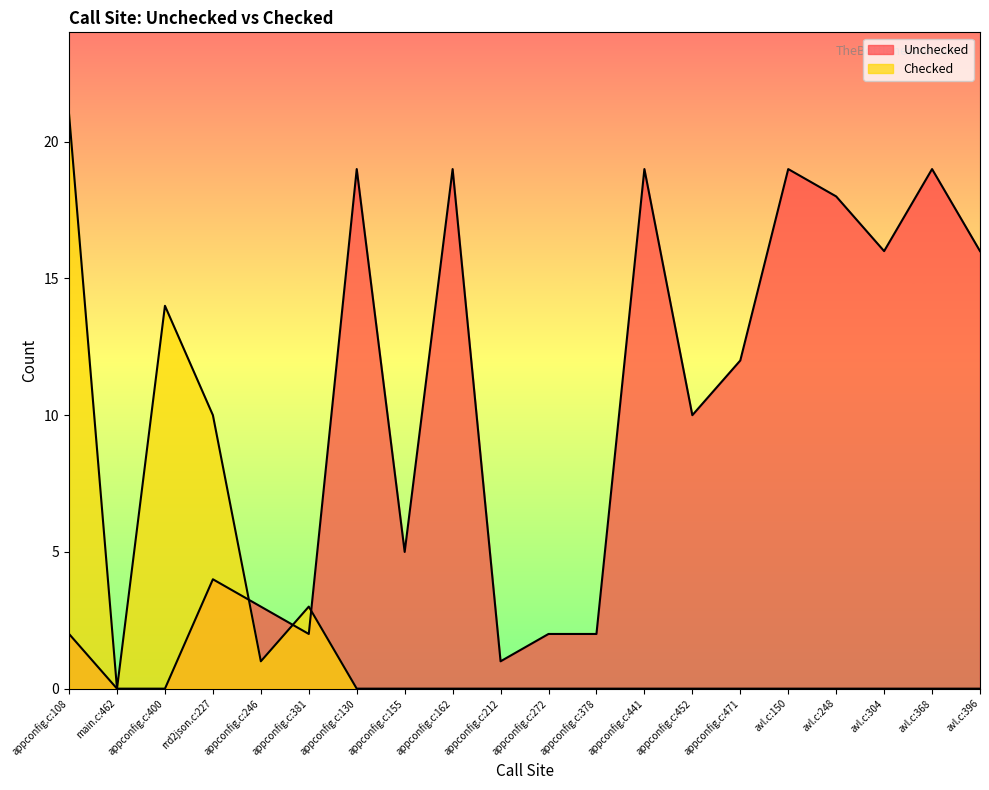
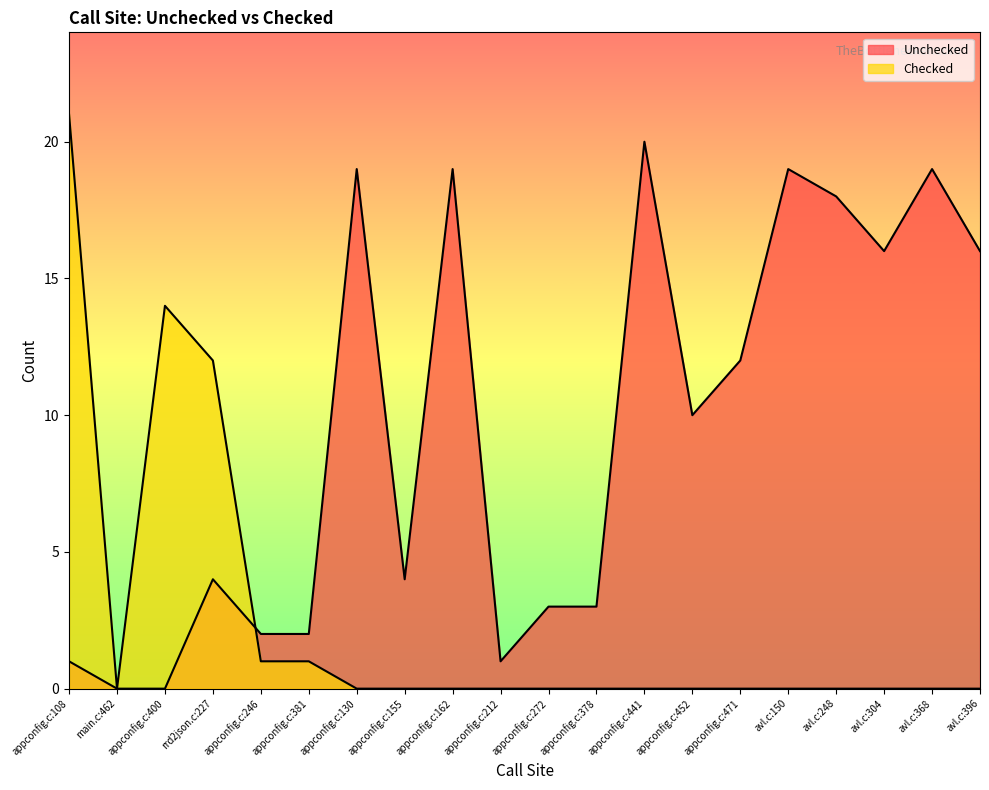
Unchecked, appconfig.c:108: 2 -> 1
Checked, rrd2json.c:227: 10 -> 12
Unchecked, appconfig.c:246: 3 -> 2
Checked, appconfig.c:381: 3 -> 1
Unchecked, appconfig.c:155: 5 -> 4
Unchecked, appconfig.c:272: 2 -> 3
Unchecked, appconfig.c:378: 2 -> 3
Unchecked, appconfig.c:441: 19 -> 20
